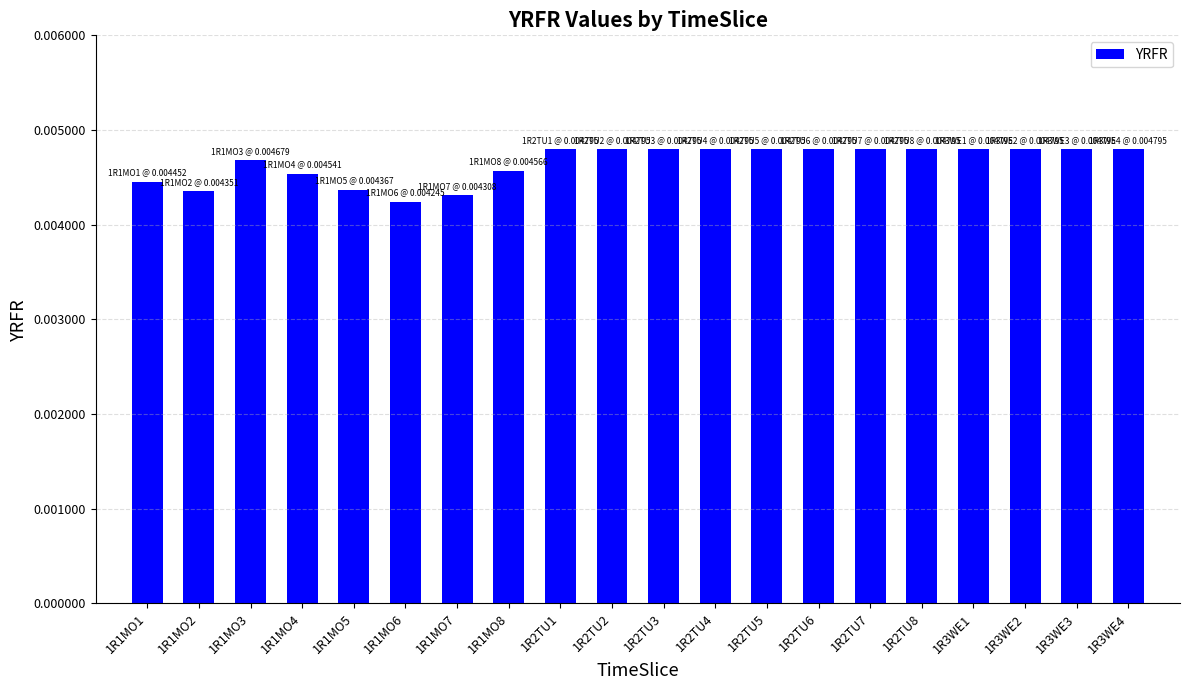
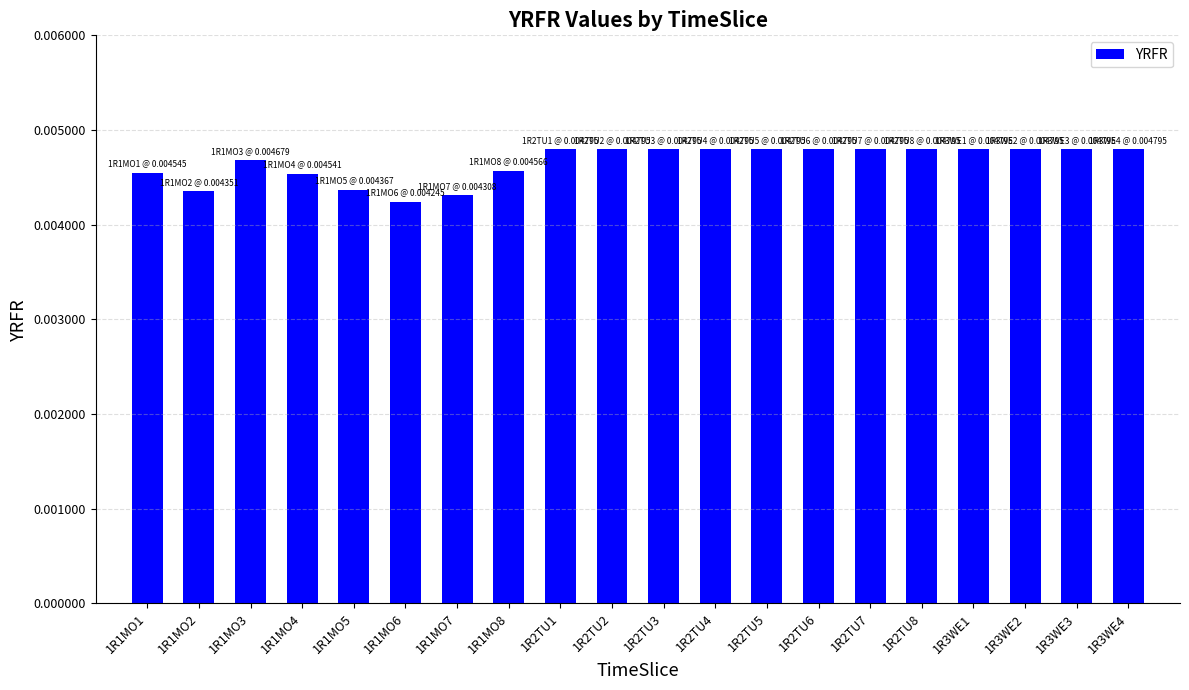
1R1MO1: 0.004452 -> 0.004545
